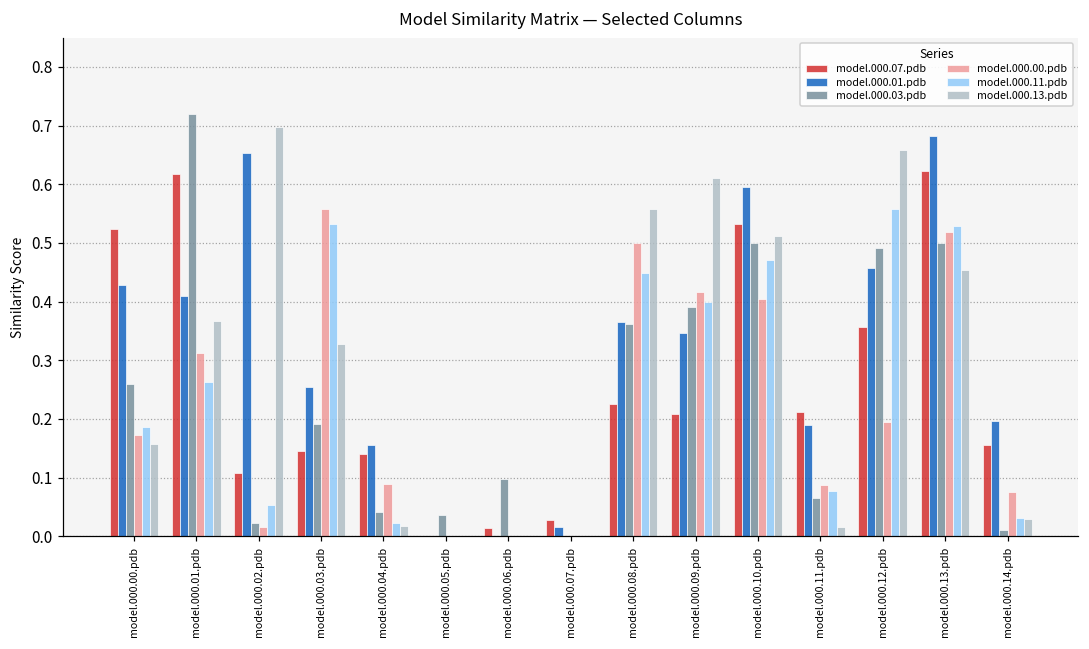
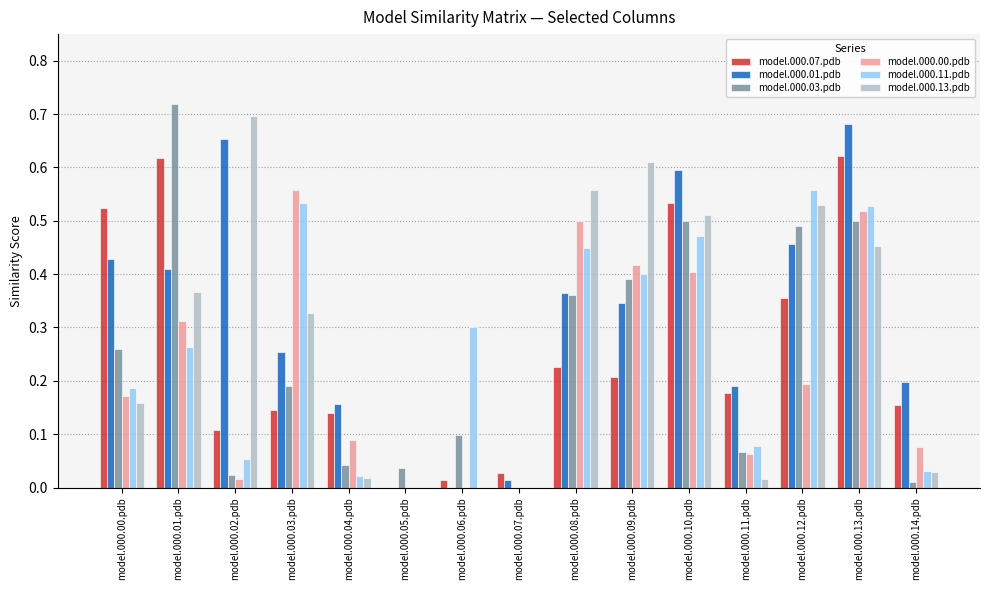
model.000.11.pdb, model.000.06.pdb: 0.0 -> 0.3
model.000.07.pdb, model.000.11.pdb: 0.21 -> 0.18
model.000.00.pdb, model.000.11.pdb: 0.09 -> 0.06
model.000.13.pdb, model.000.12.pdb: 0.66 -> 0.53
